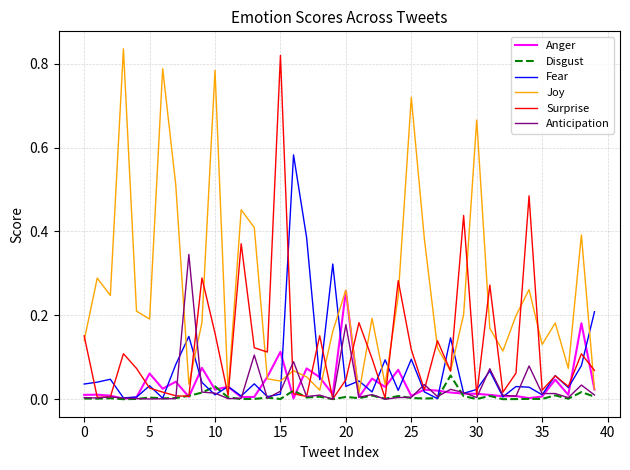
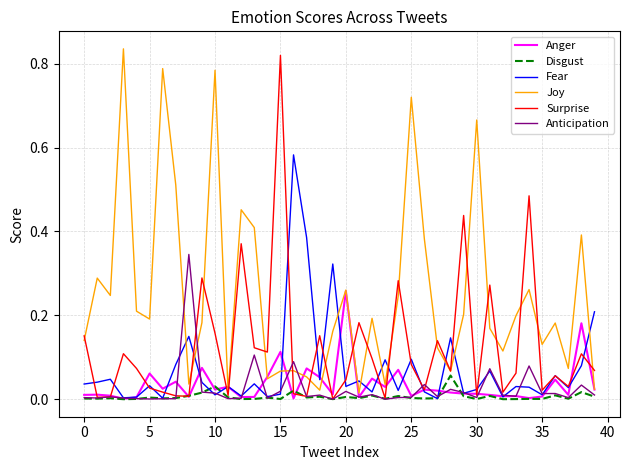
Joy, 15: 0.04 -> 0.07
Anticipation, 20: 0.18 -> 0.02
Surprise, 25: 0.12 -> 0.08
